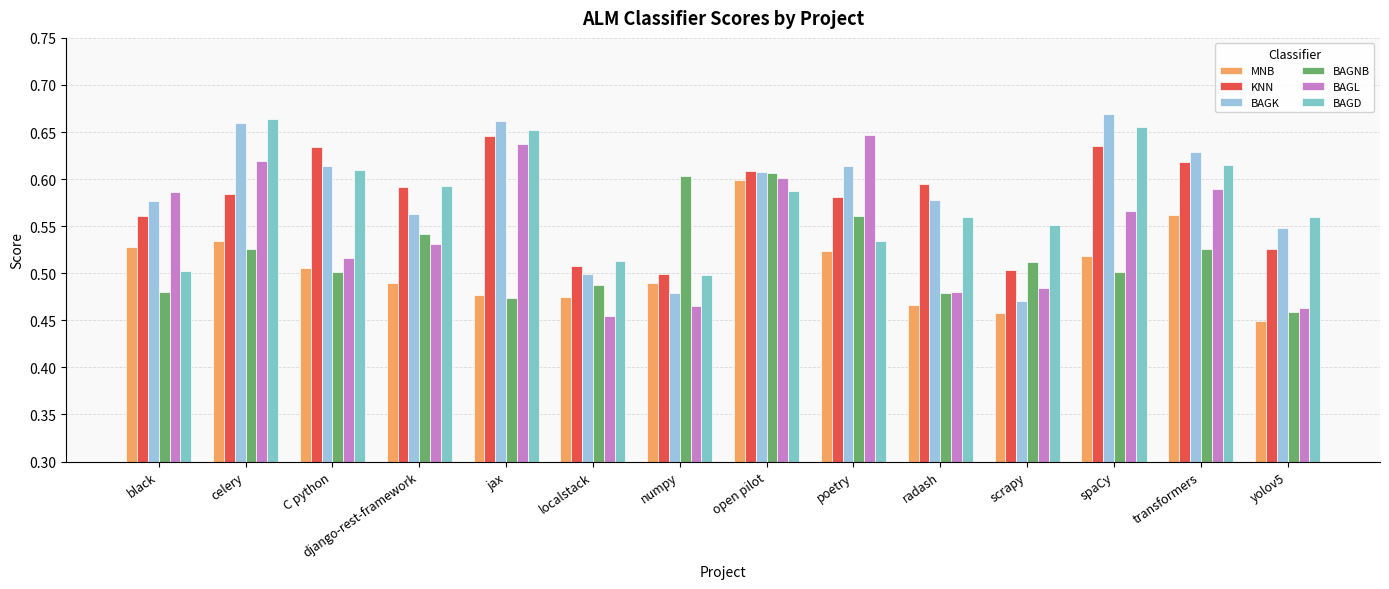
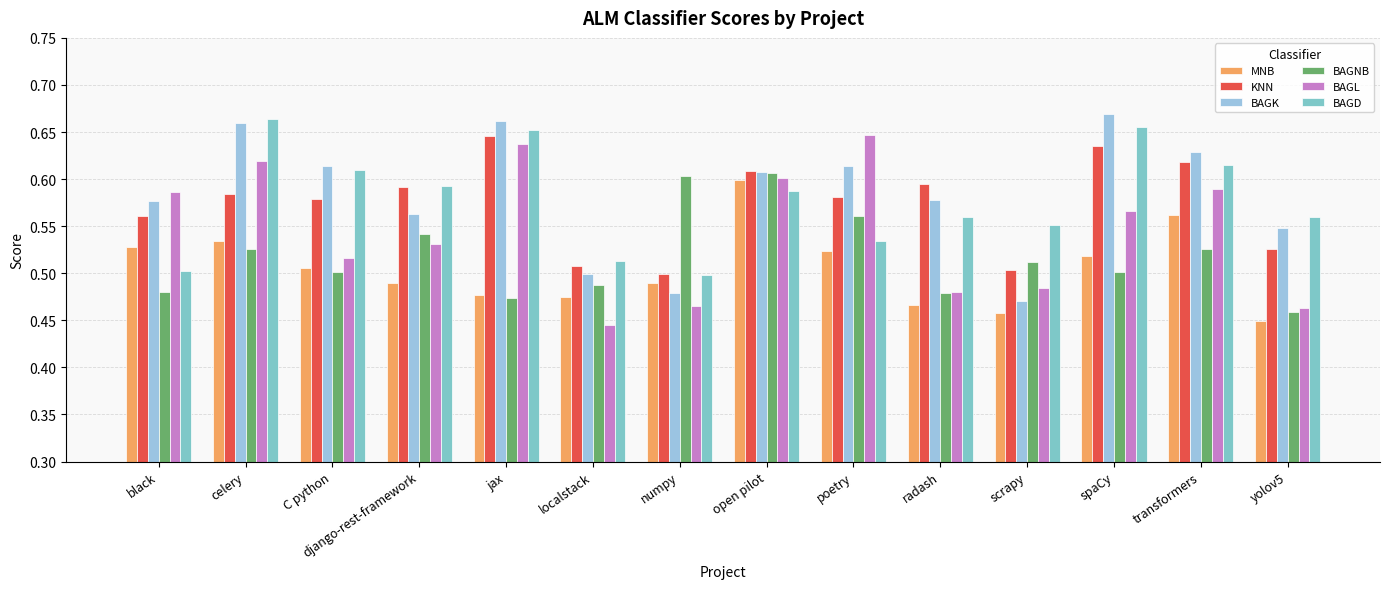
KNN, C python: 0.63 -> 0.58
BAGL, localstack: 0.46 -> 0.45
